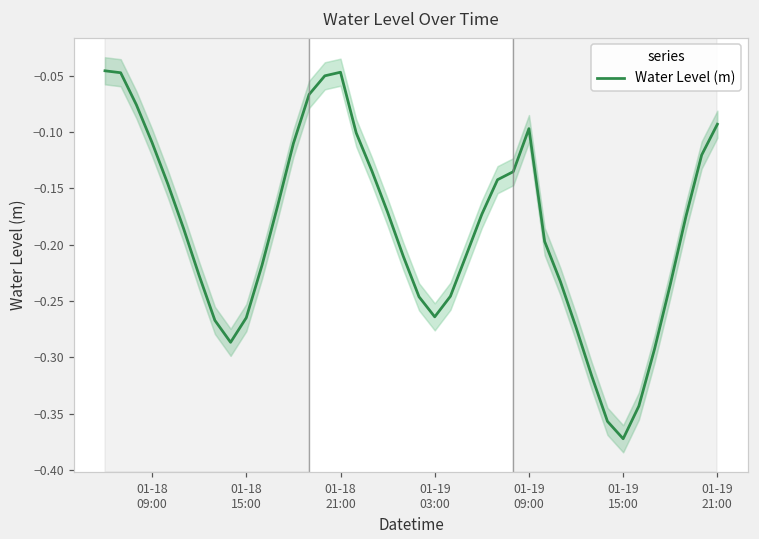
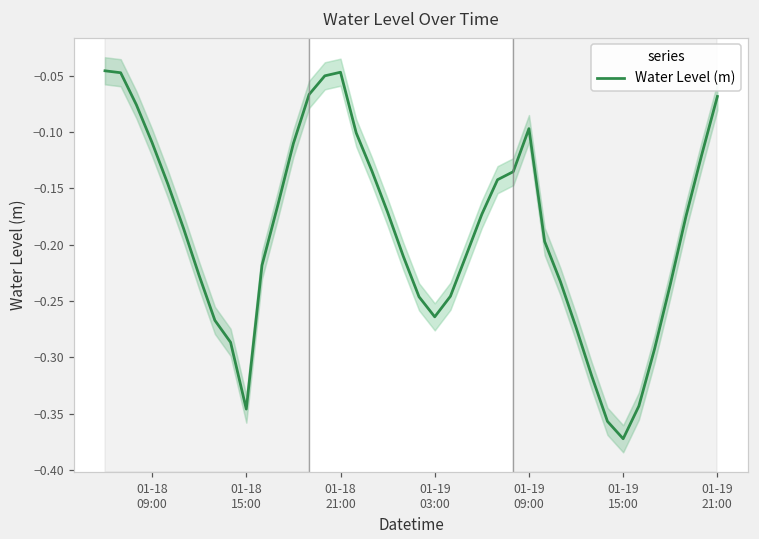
Water Level (m), 01-18 15:00: -0.265 -> -0.346
Water Level (m), 01-19 21:00: -0.093 -> -0.068
